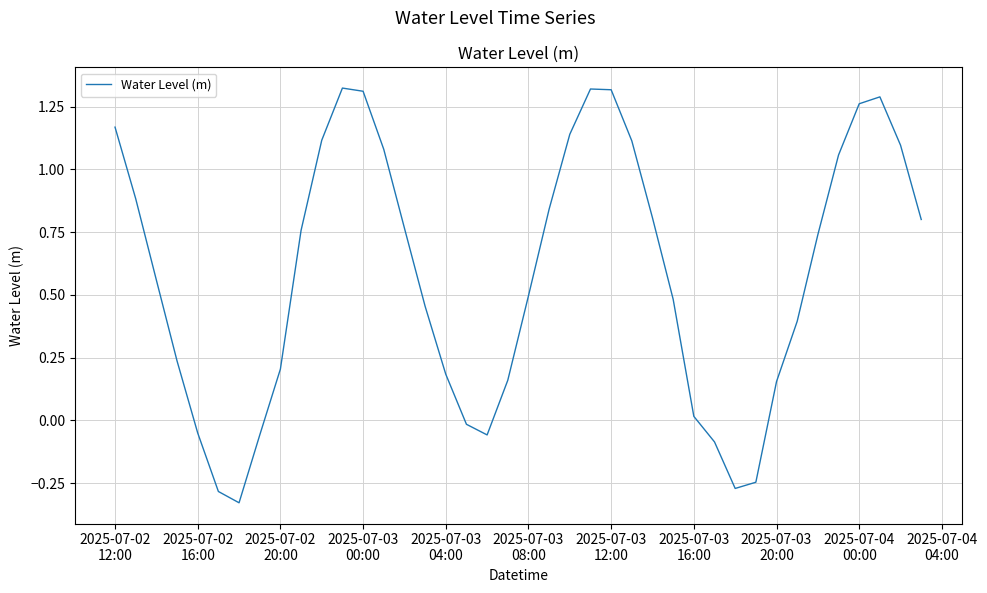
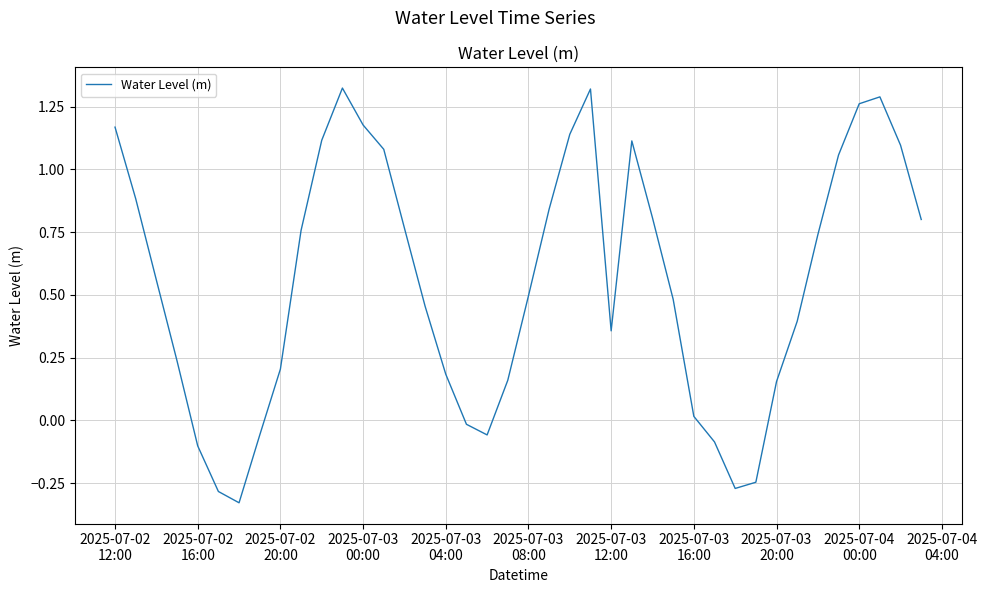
2025-07-02 16:00: -0.05 -> -0.10
2025-07-03 00:00: 1.31 -> 1.18
2025-07-03 12:00: 1.32 -> 0.36
